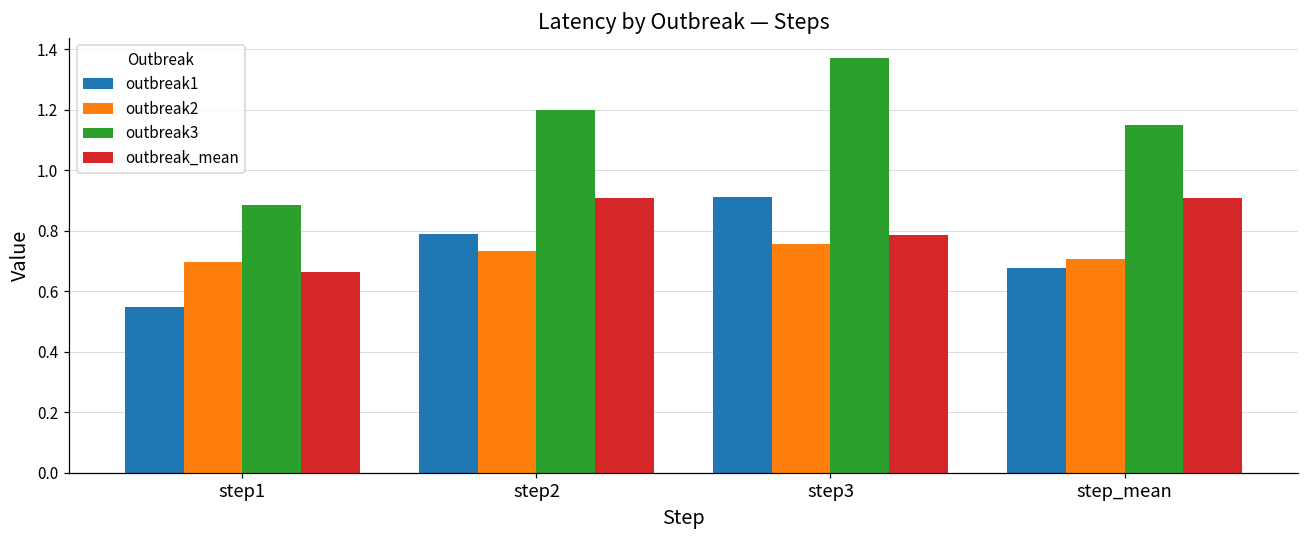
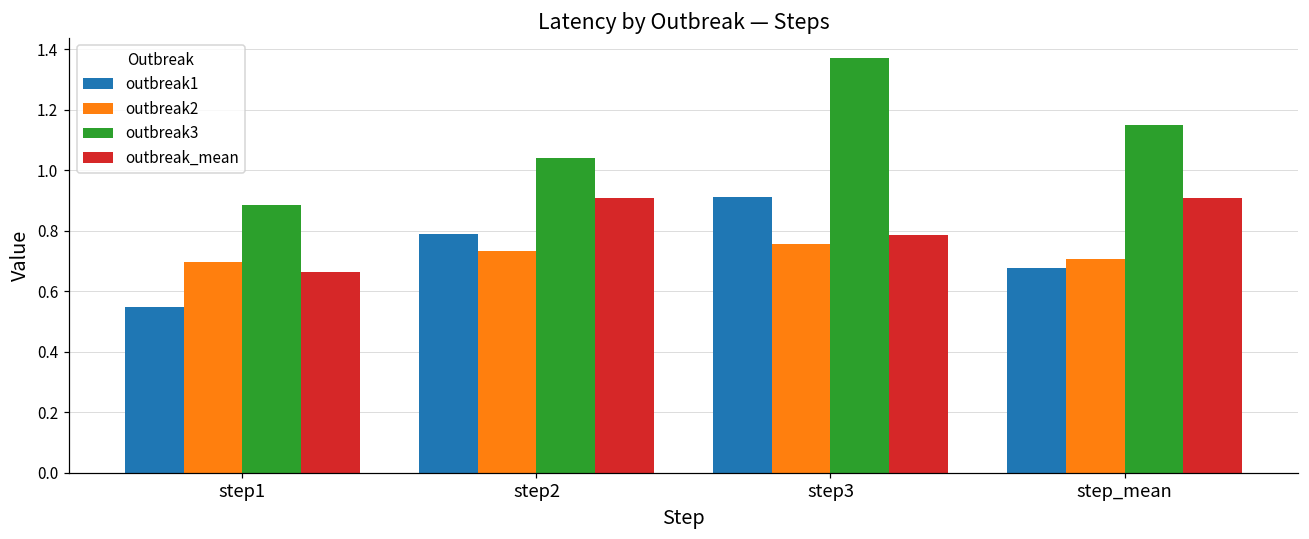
outbreak3, step2: 1.20 -> 1.04
